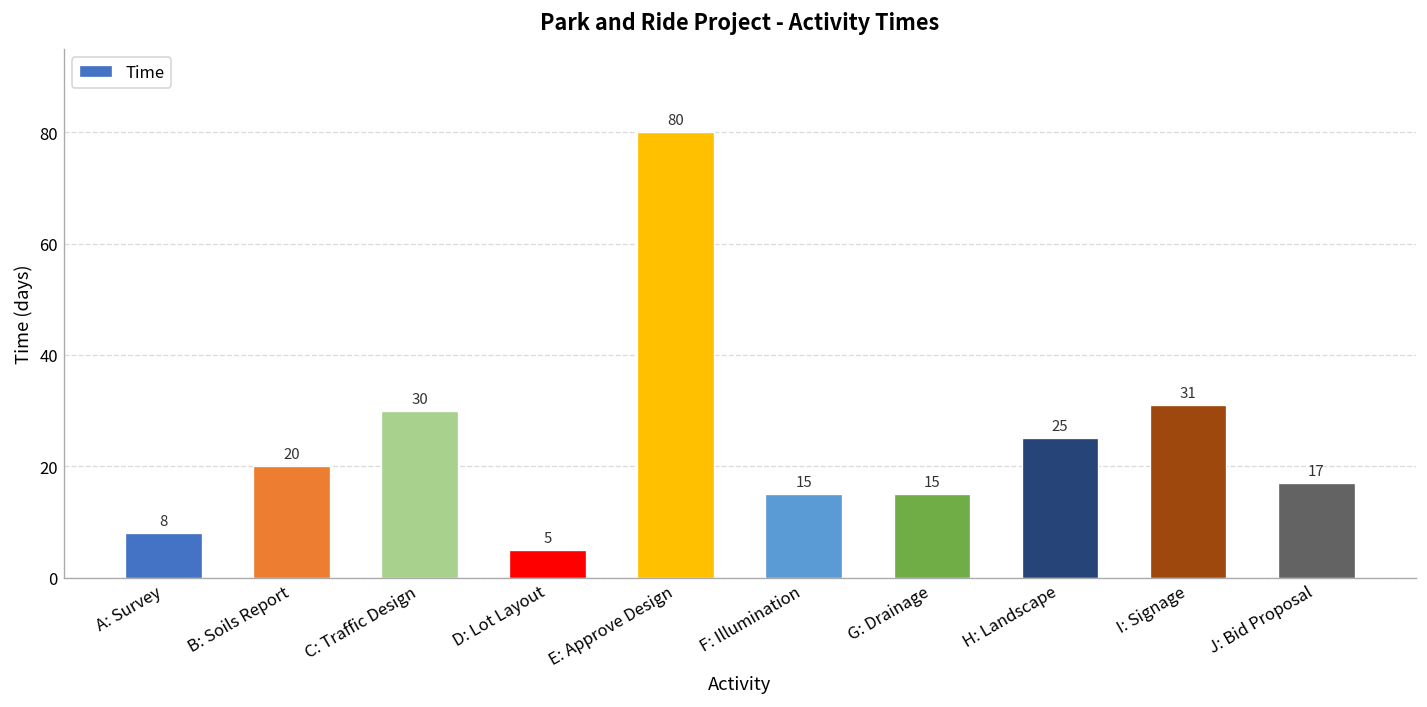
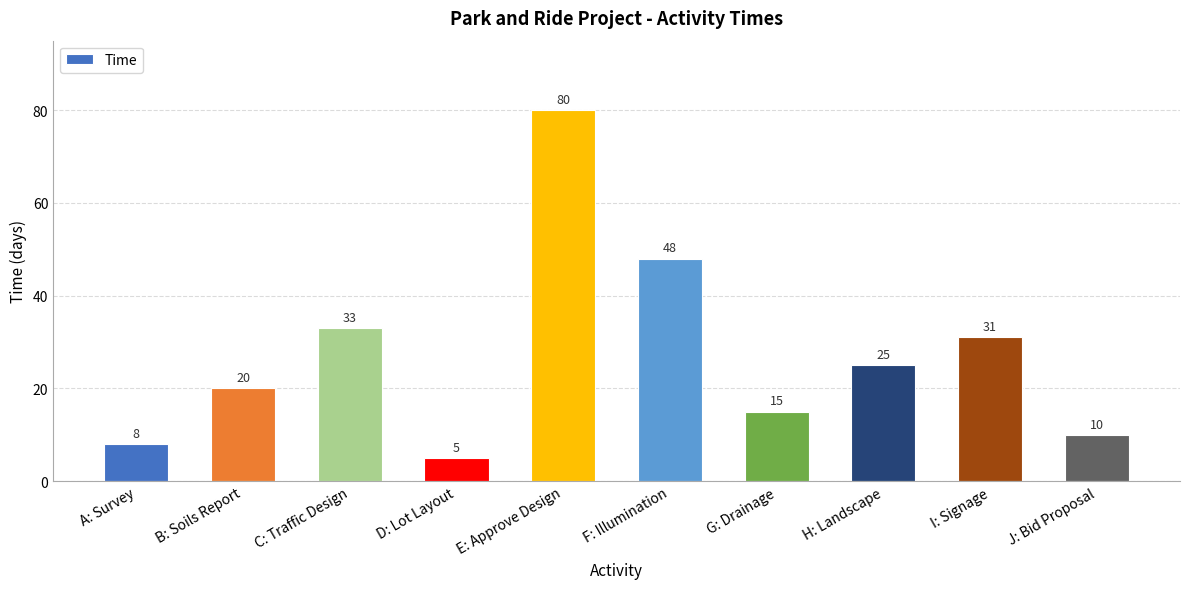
C: Traffic Design: 30 -> 33
F: Illumination: 15 -> 48
J: Bid Proposal: 17 -> 10
